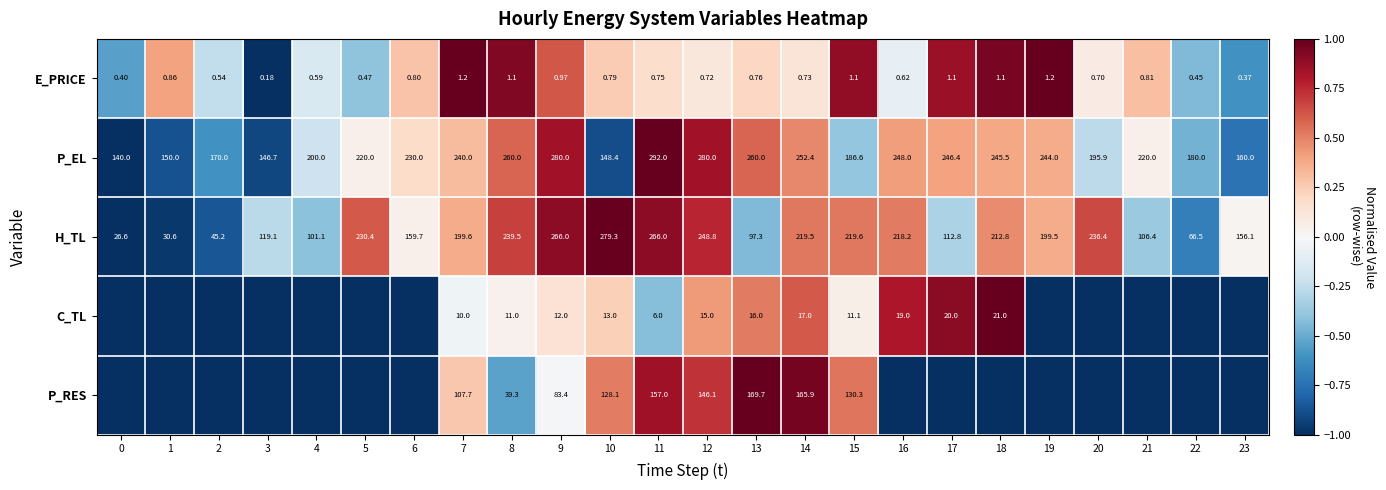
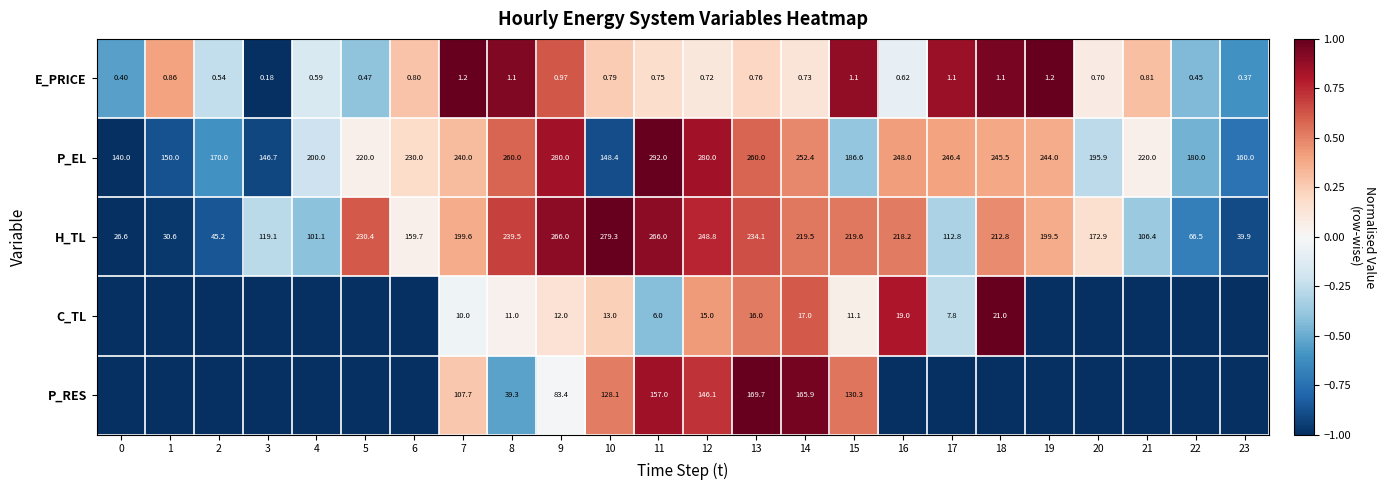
H_TL, 13: 97.3 -> 234.1
H_TL, 20: 236.4 -> 172.9
H_TL, 23: 156.1 -> 39.9
C_TL, 17: 20.0 -> 7.8
